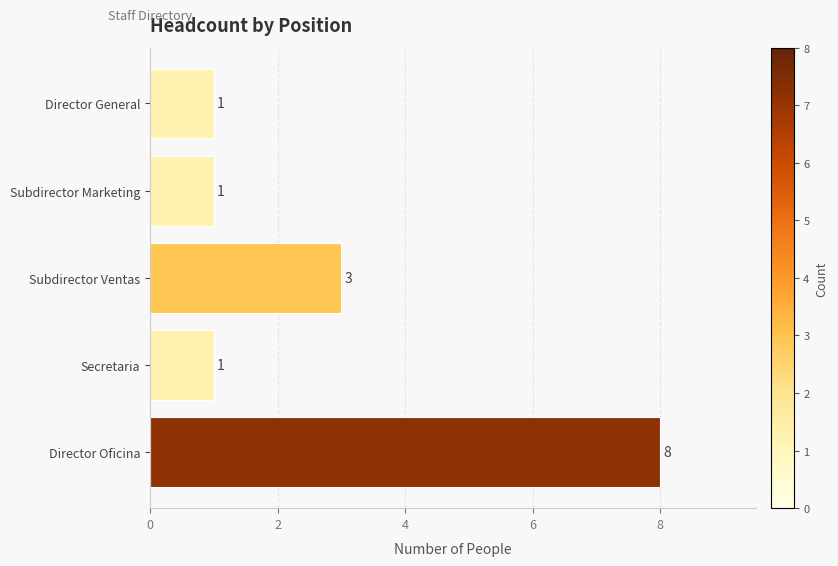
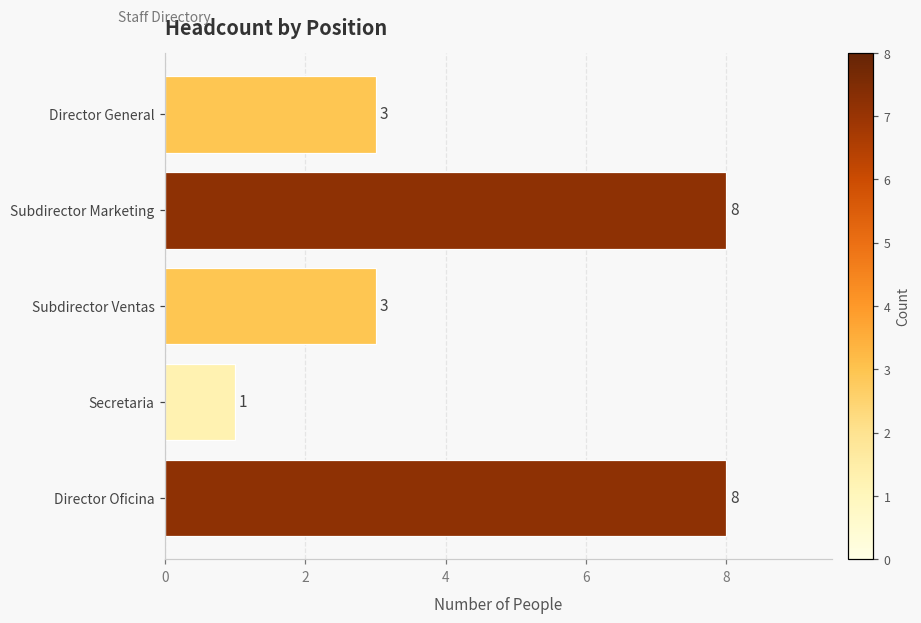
Director General: 1 -> 3
Subdirector Marketing: 1 -> 8
